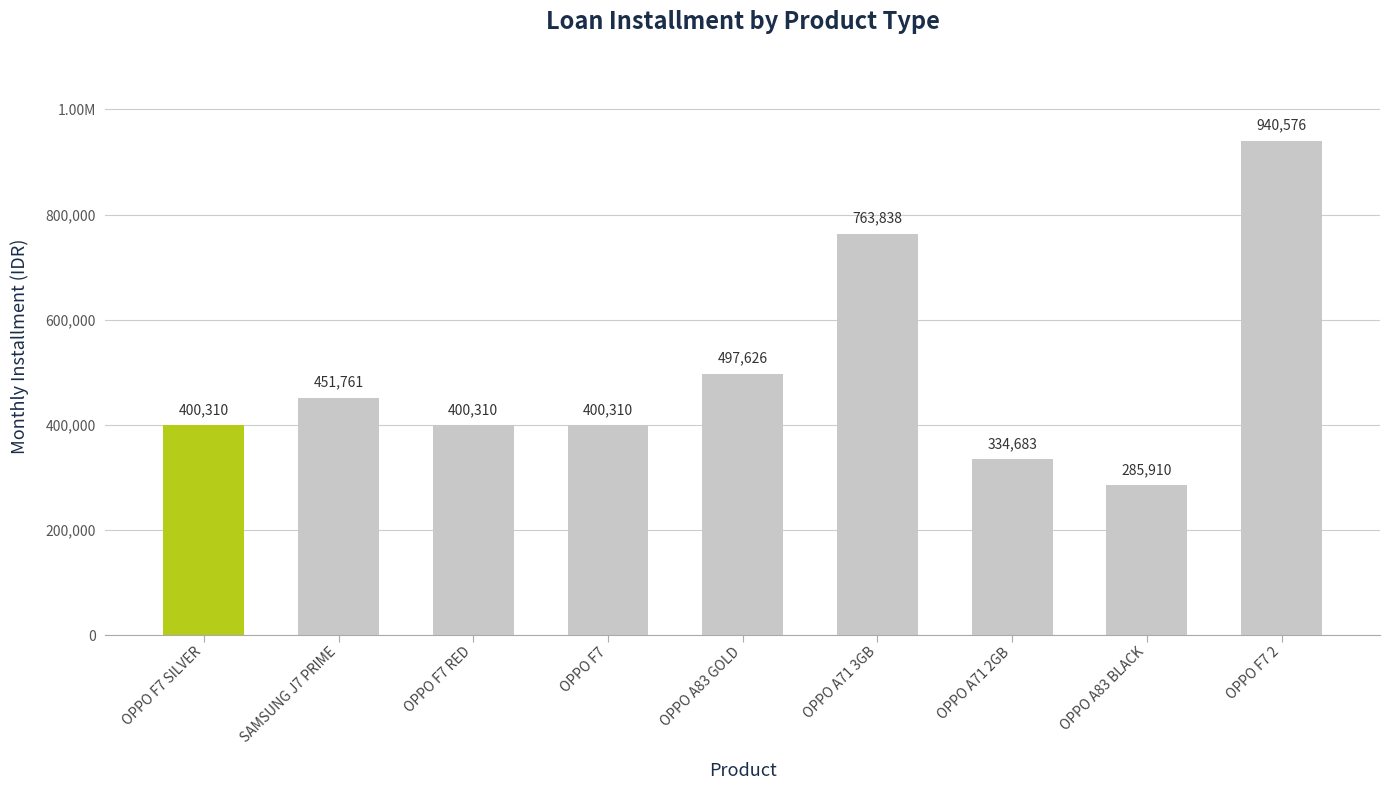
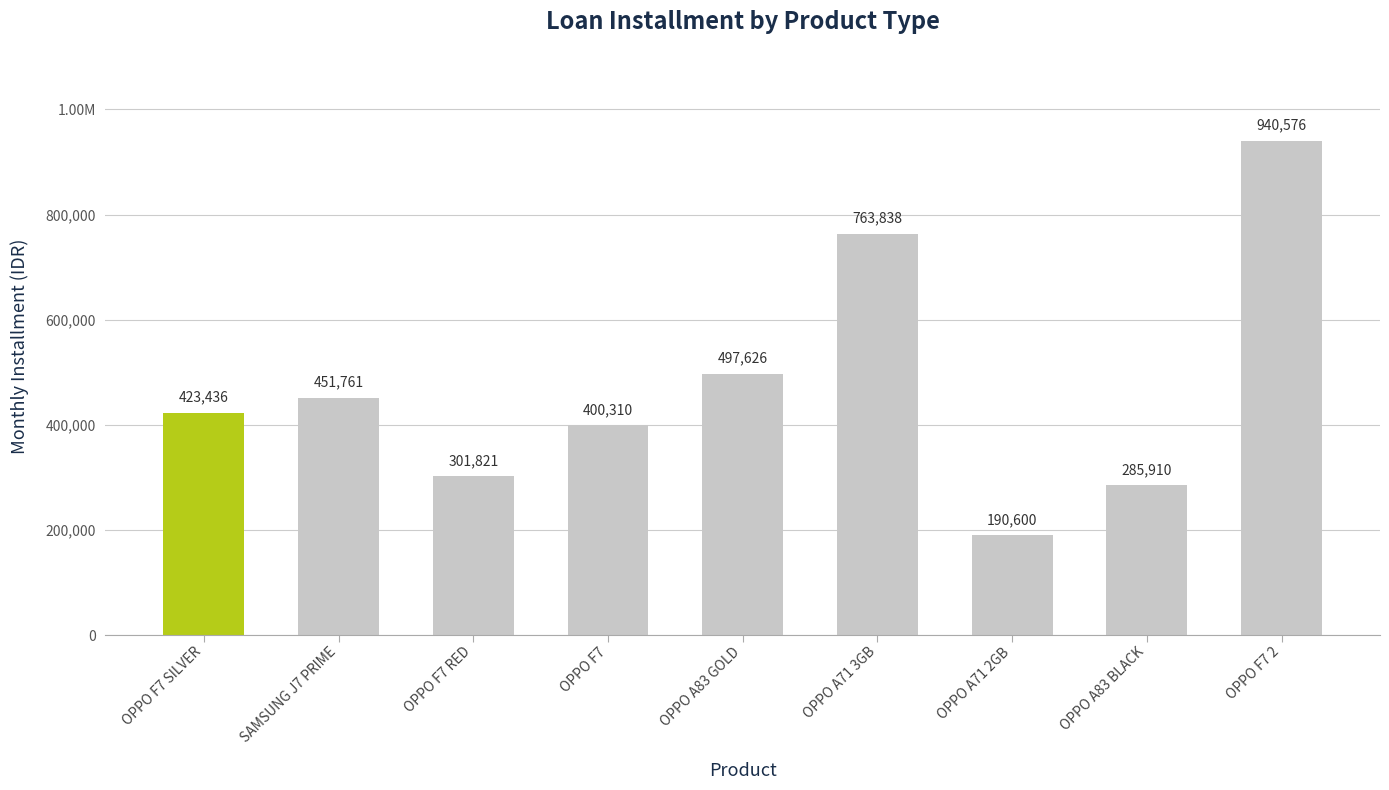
OPPO F7 SILVER: 400,310 -> 423,436
OPPO F7 RED: 400,310 -> 301,821
OPPO A71 2GB: 334,683 -> 190,600
